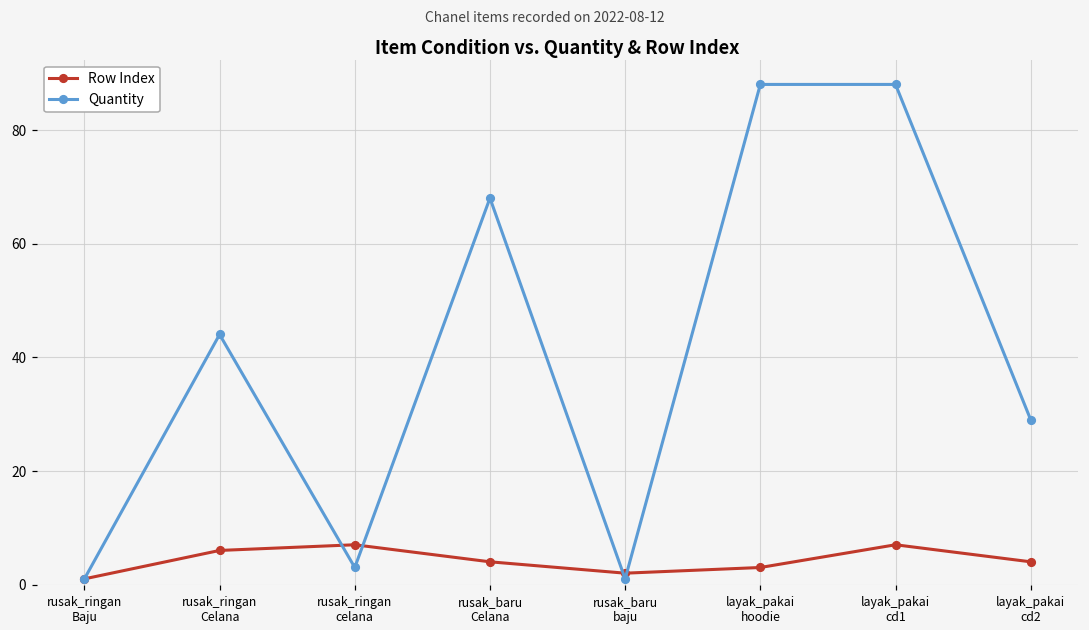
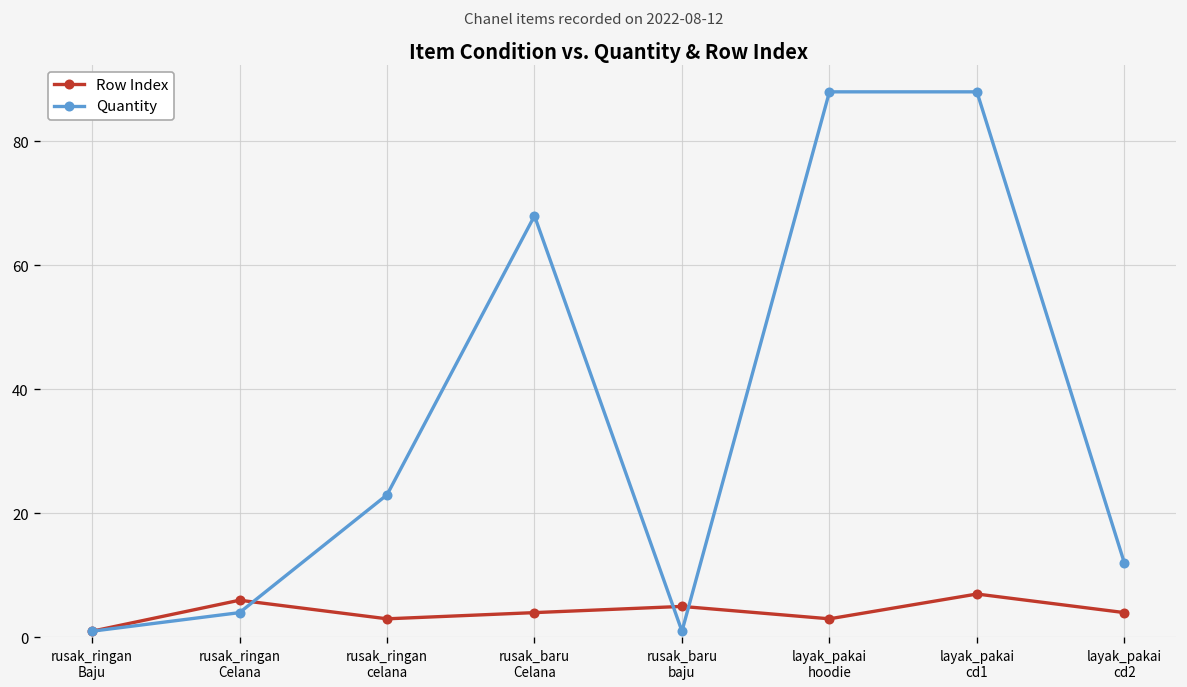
Quantity, rusak_ringan Celana: 44 -> 4
Row Index, rusak_ringan celana: 7 -> 3
Quantity, rusak_ringan celana: 3 -> 23
Row Index, rusak_baru baju: 2 -> 5
Quantity, layak_pakai cd2: 29 -> 12
